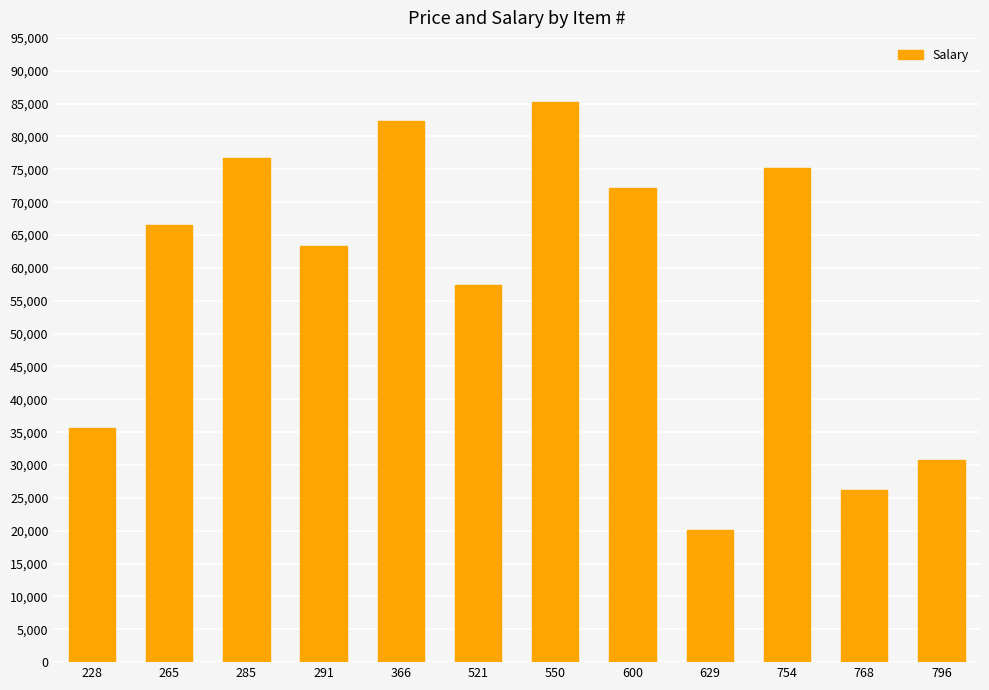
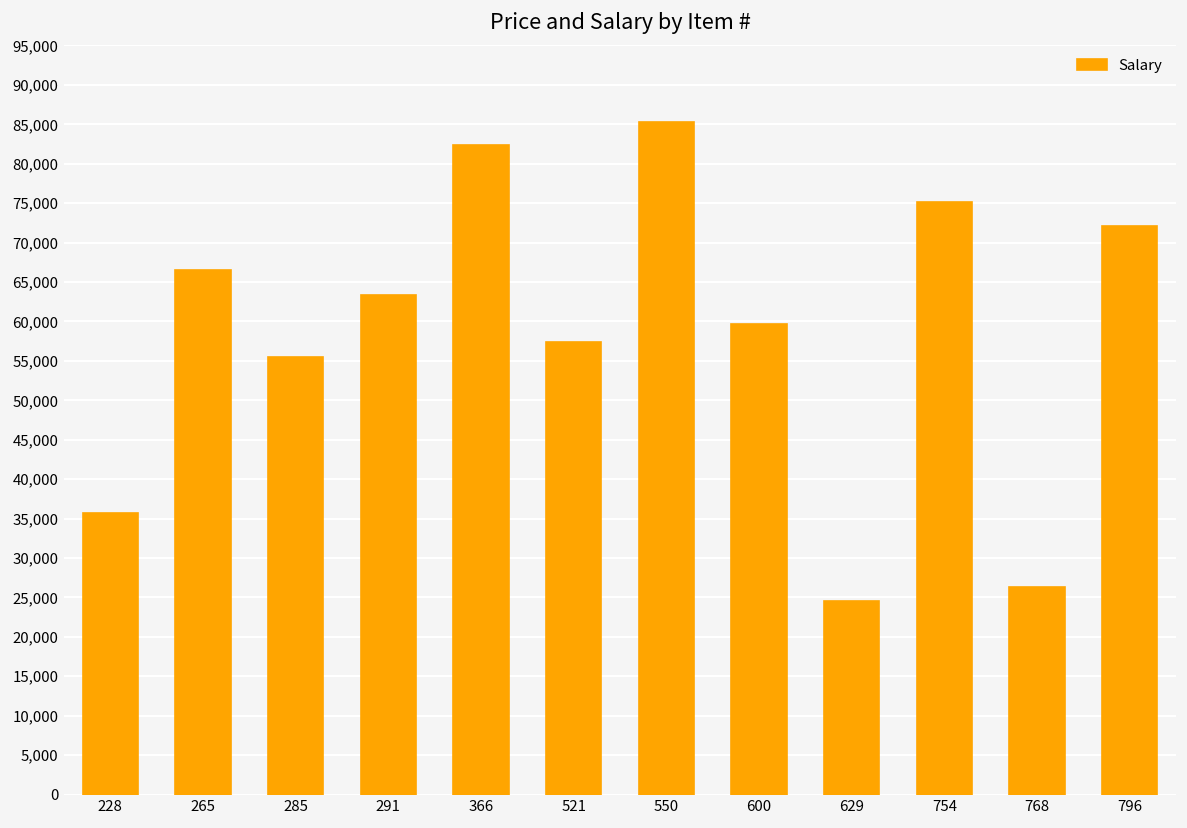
285: 77,000 -> 55,000
600: 72,000 -> 60,000
629: 20,000 -> 25,000
796: 31,000 -> 72,000
